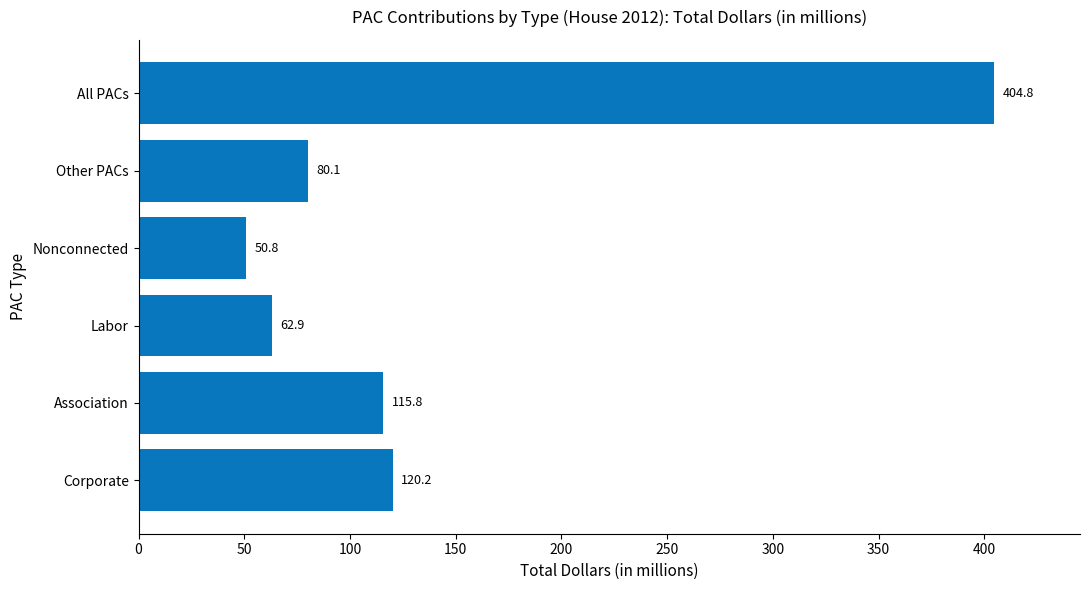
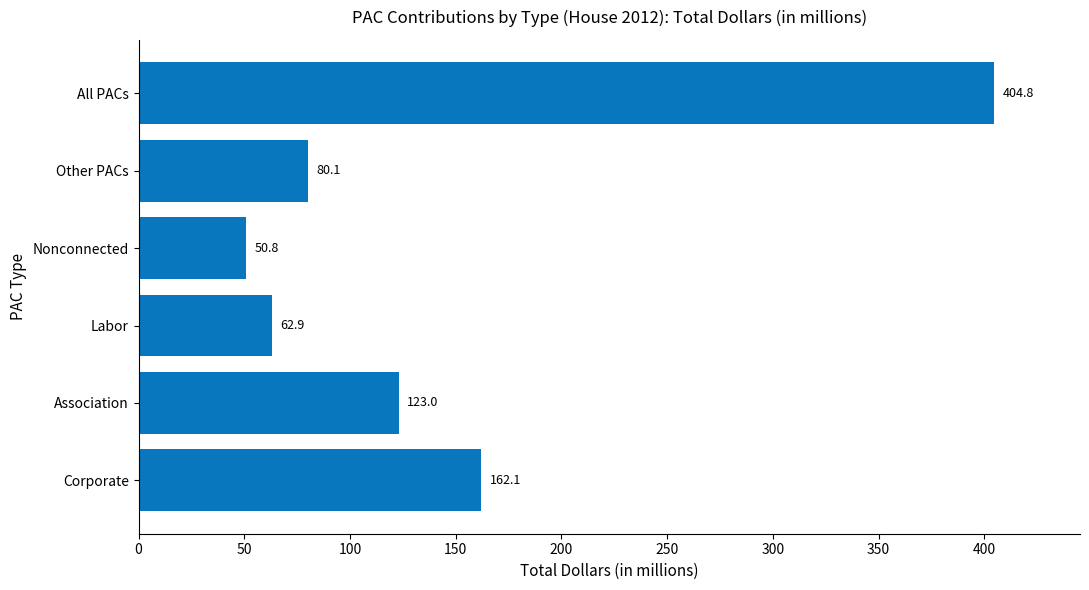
Association: 115.8 -> 123.0
Corporate: 120.2 -> 162.1
